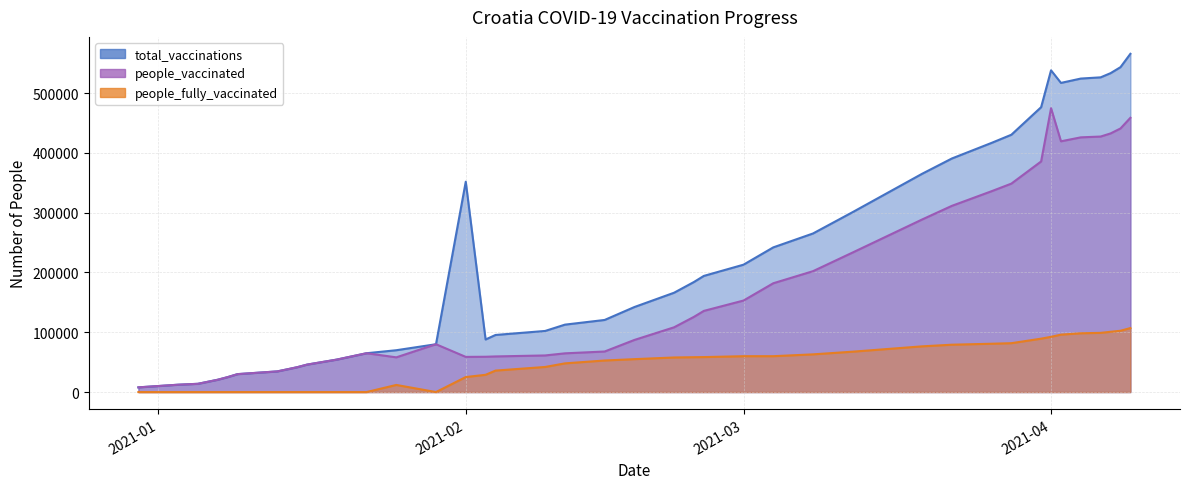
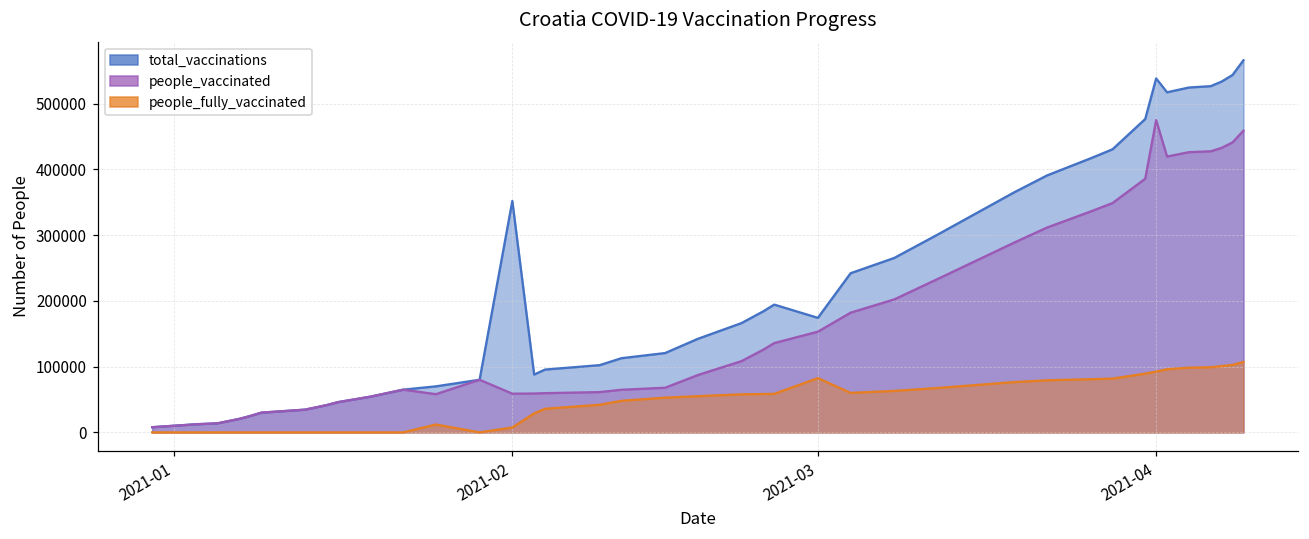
people_fully_vaccinated, 2021-02: 30000 -> 10000
total_vaccinations, 2021-03: 210000 -> 170000
people_fully_vaccinated, 2021-03: 60000 -> 80000
